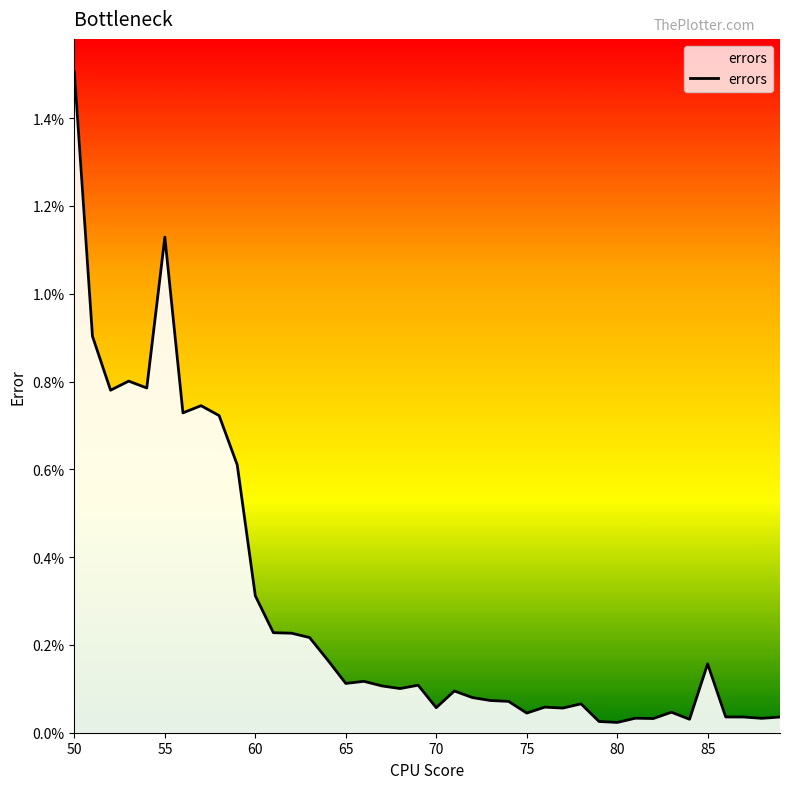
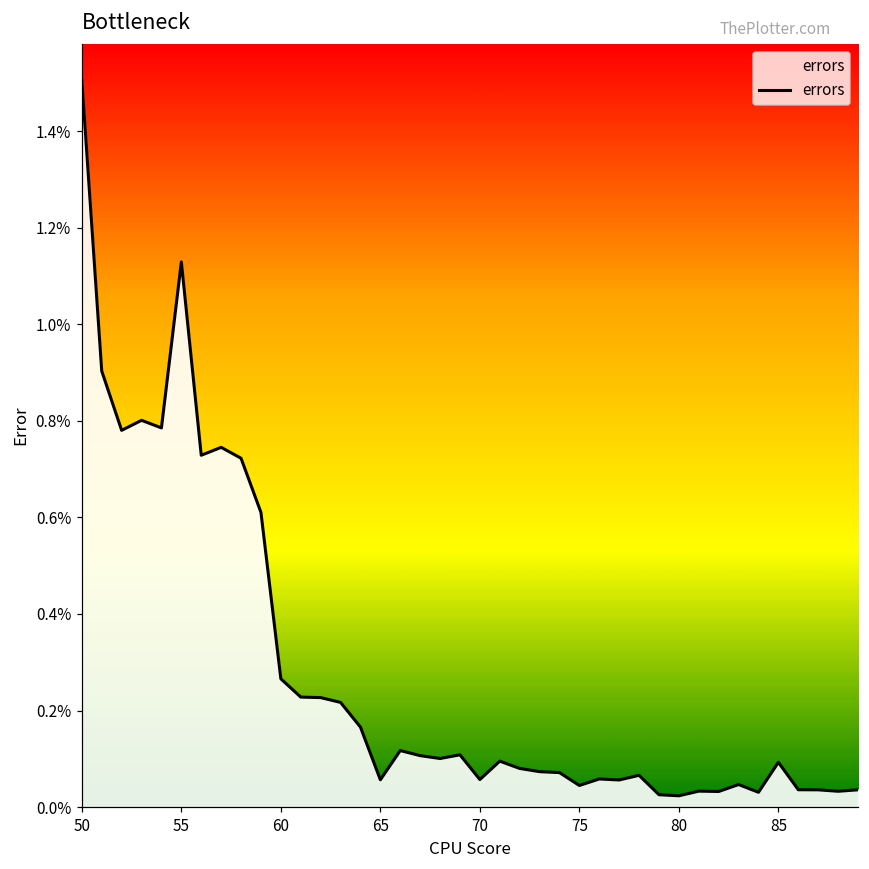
60: 0.31% -> 0.27%
65: 0.11% -> 0.06%
85: 0.16% -> 0.09%
